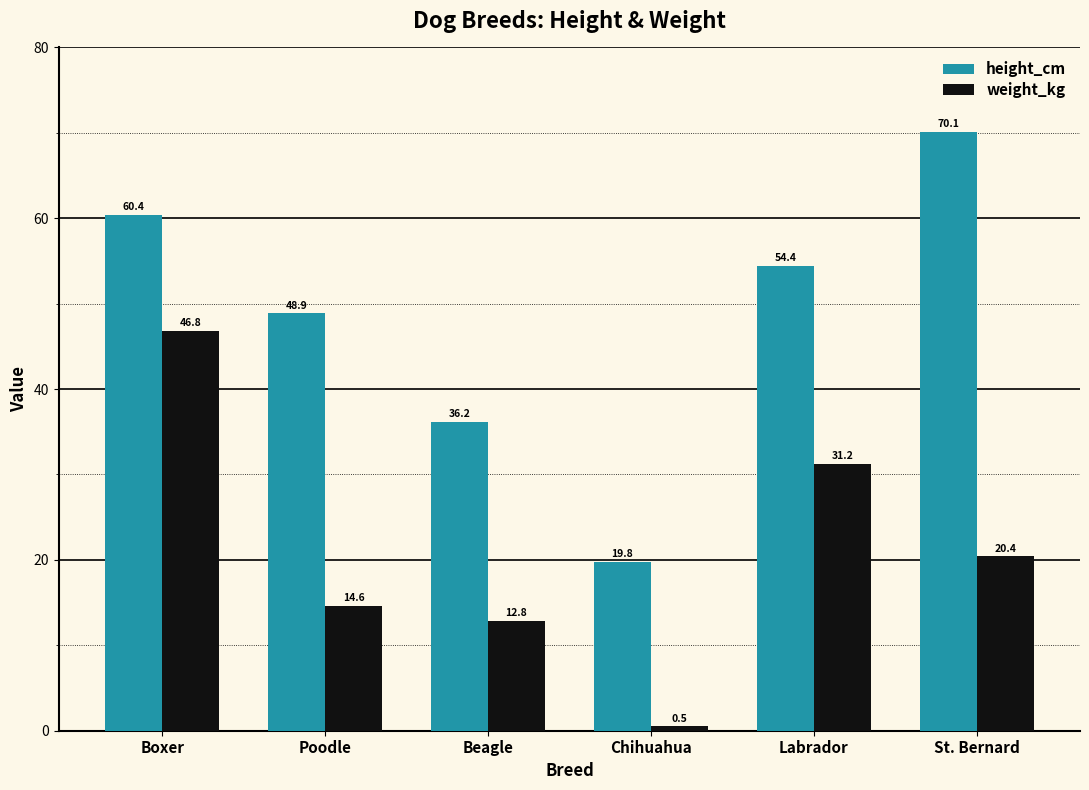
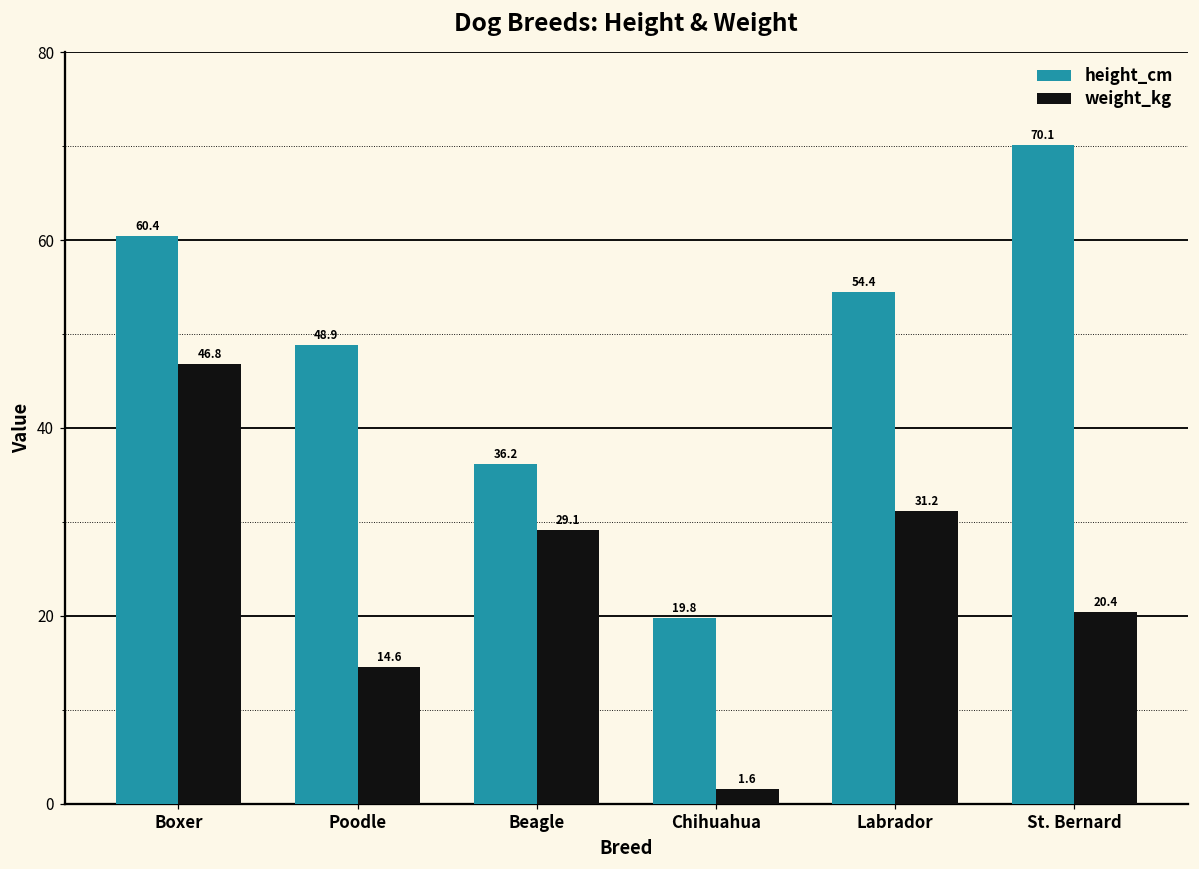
weight_kg, Beagle: 12.8 -> 29.1
weight_kg, Chihuahua: 0.5 -> 1.6
